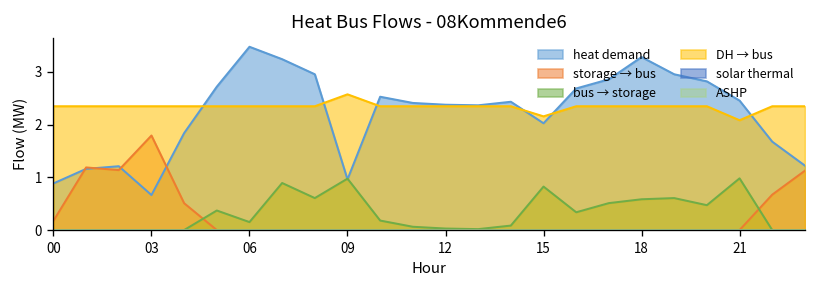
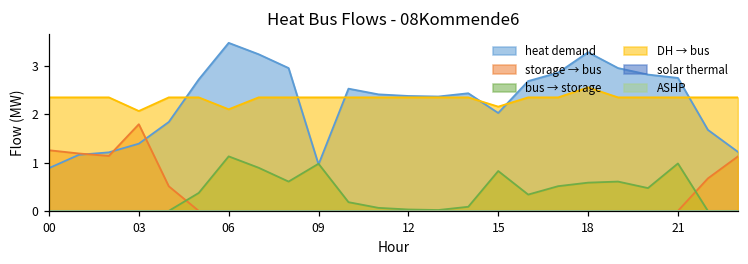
storage → bus, 00: 0.2 -> 1.3
heat demand, 03: 0.7 -> 1.4
DH → bus, 03: 2.3 -> 2.1
bus → storage, 06: 0.2 -> 1.1
DH → bus, 06: 2.3 -> 2.1
DH → bus, 09: 2.6 -> 2.3
DH → bus, 18: 2.3 -> 2.6
heat demand, 21: 2.5 -> 2.8
DH → bus, 21: 2.1 -> 2.3
